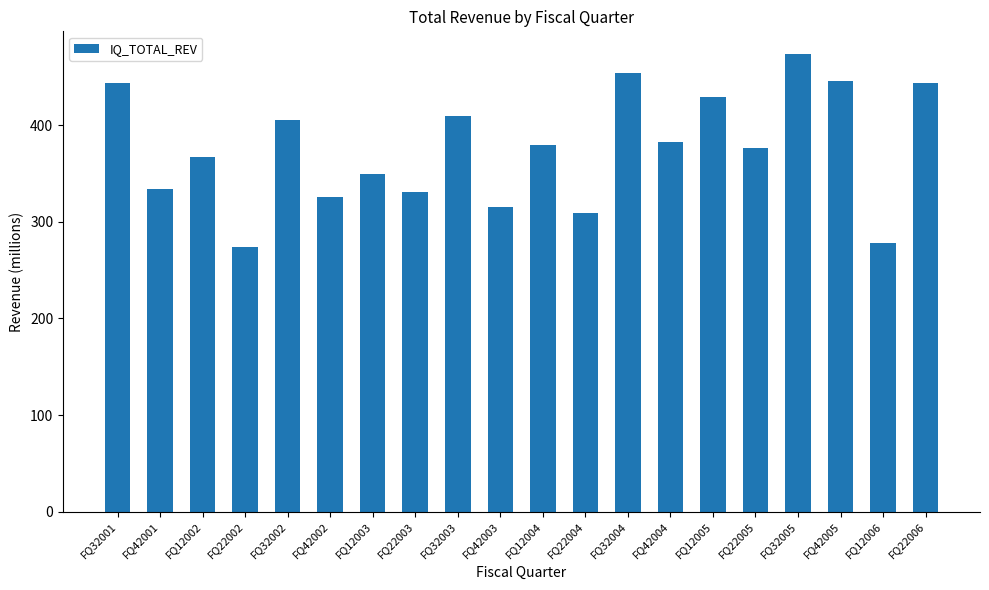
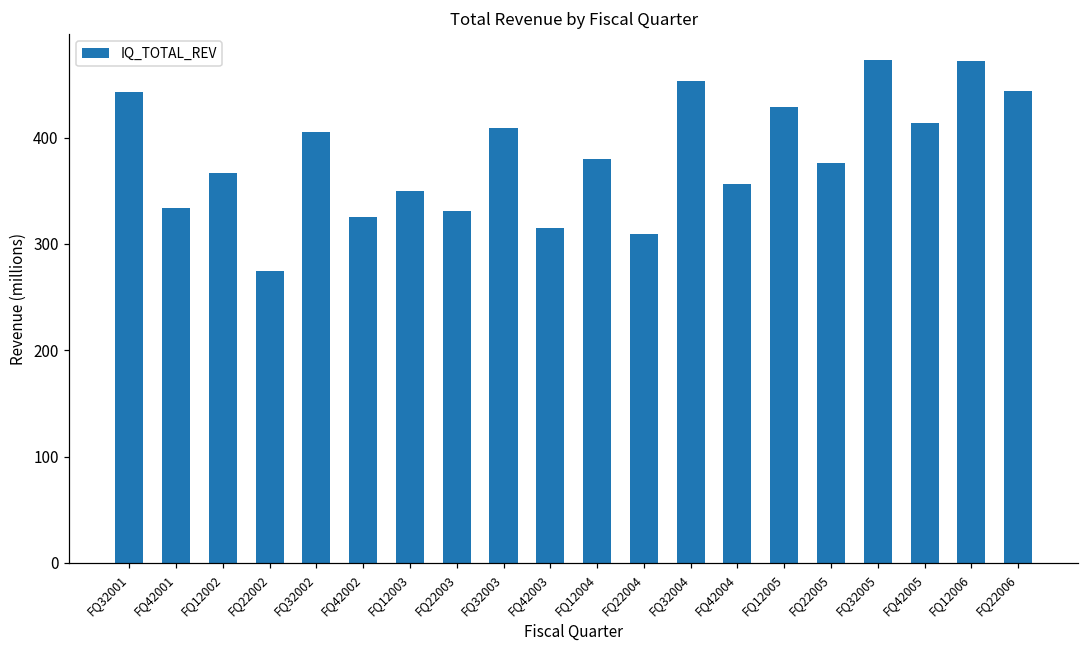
FQ42004: 380 -> 360
FQ42005: 450 -> 410
FQ12006: 280 -> 470
